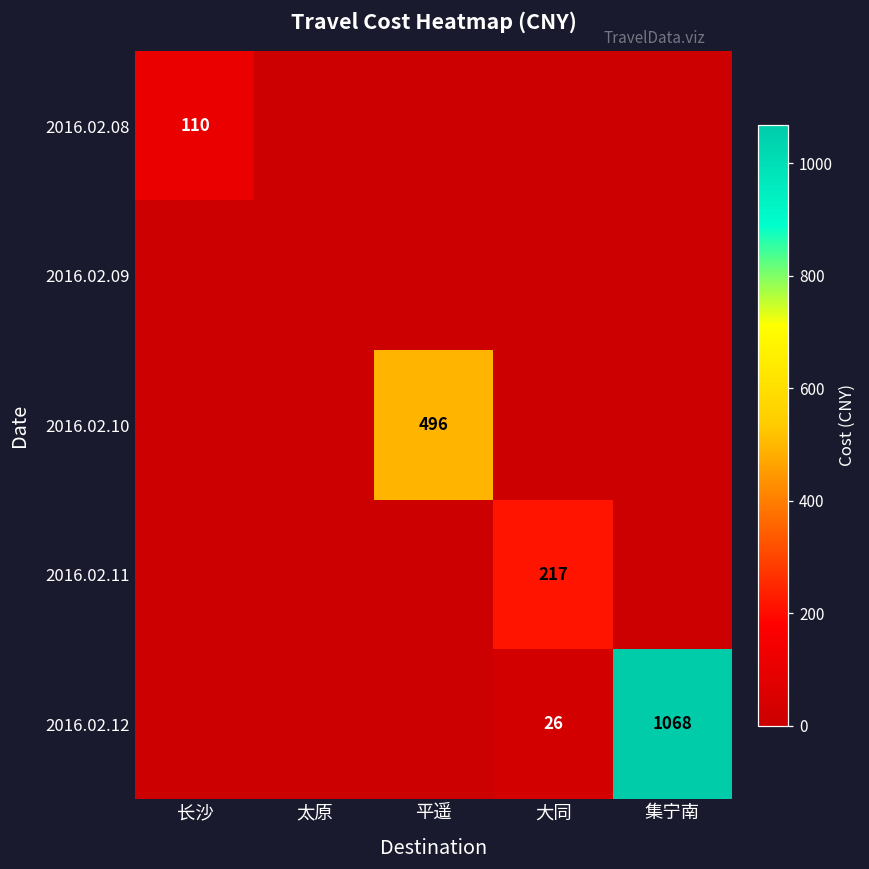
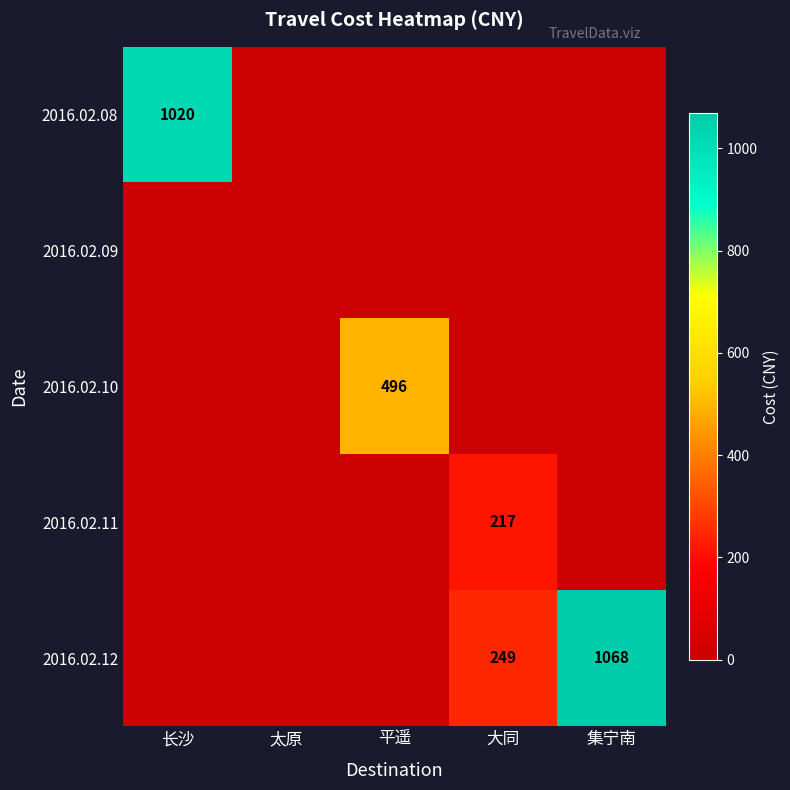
2016.02.08, 长沙: 110 -> 1020
2016.02.12, 大同: 26 -> 249
